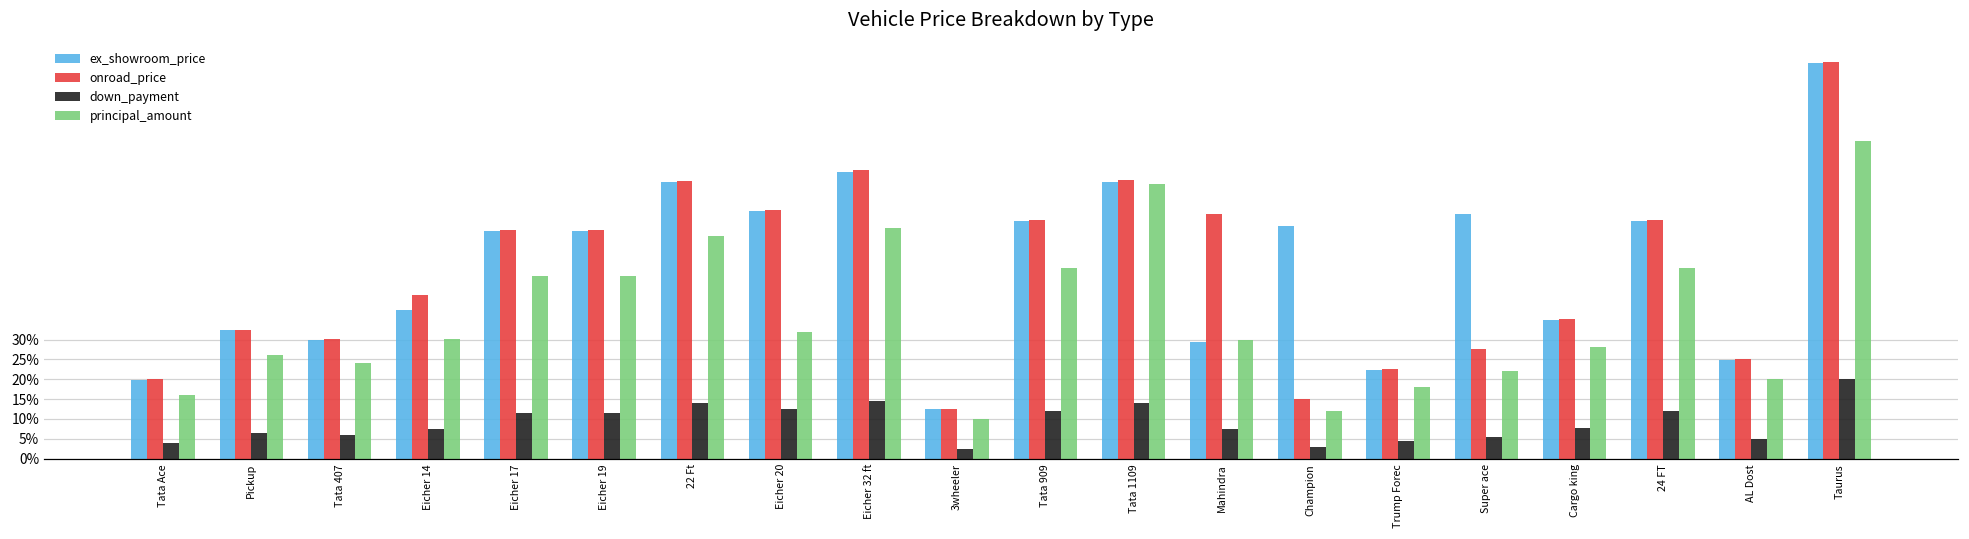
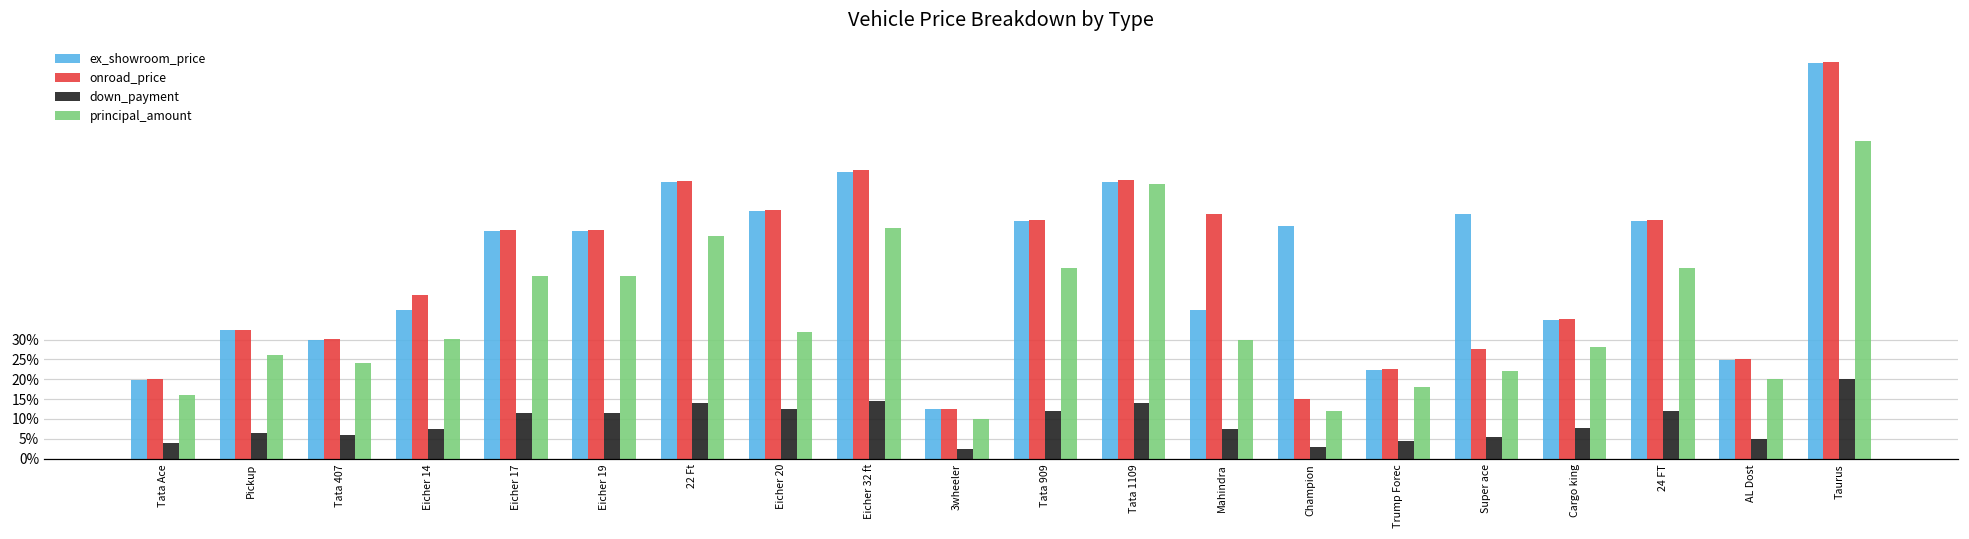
ex_showroom_price, Mahindra: 29% -> 37%
